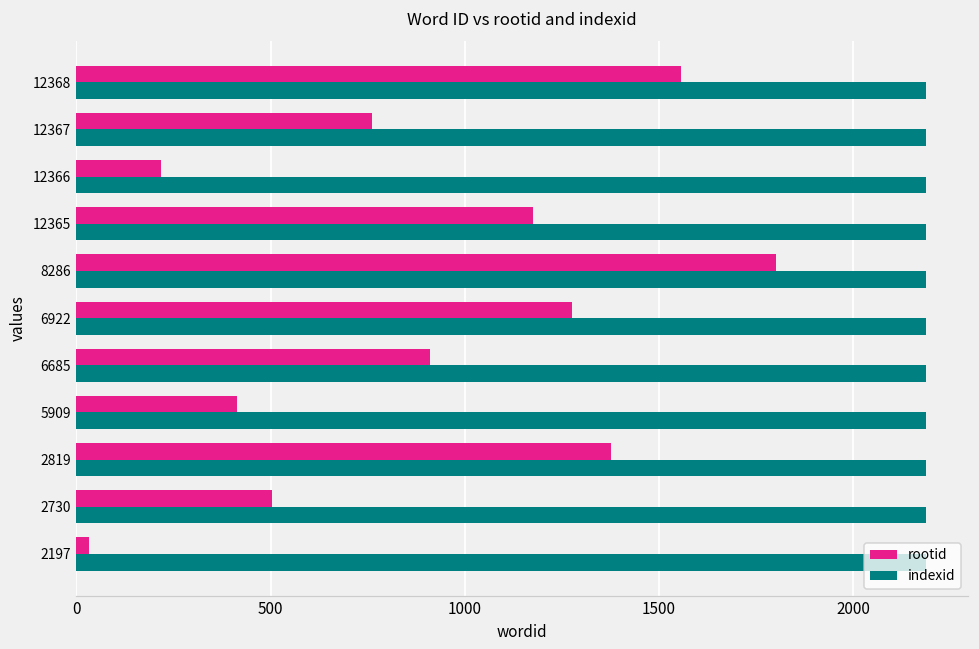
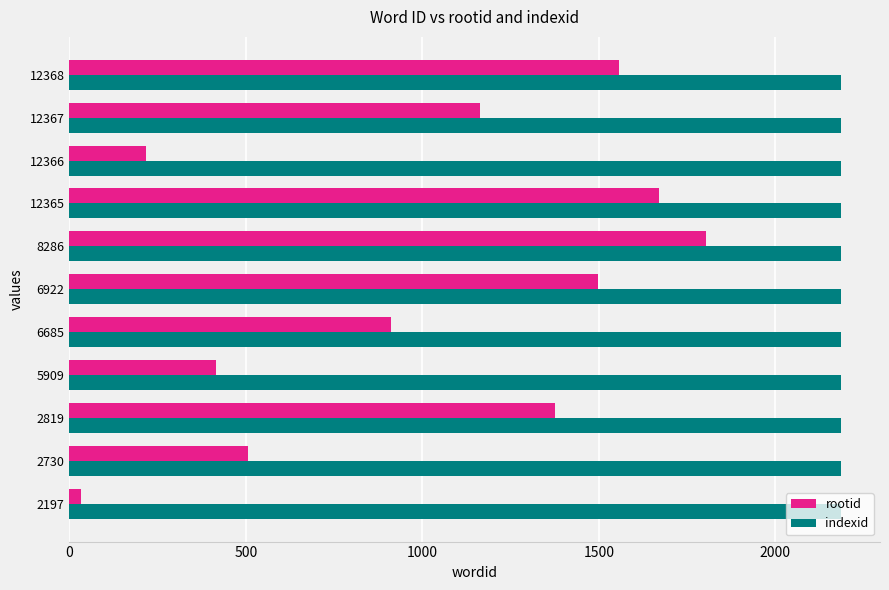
rootid, 12367: 760 -> 1160
rootid, 12365: 1180 -> 1670
rootid, 6922: 1280 -> 1500
